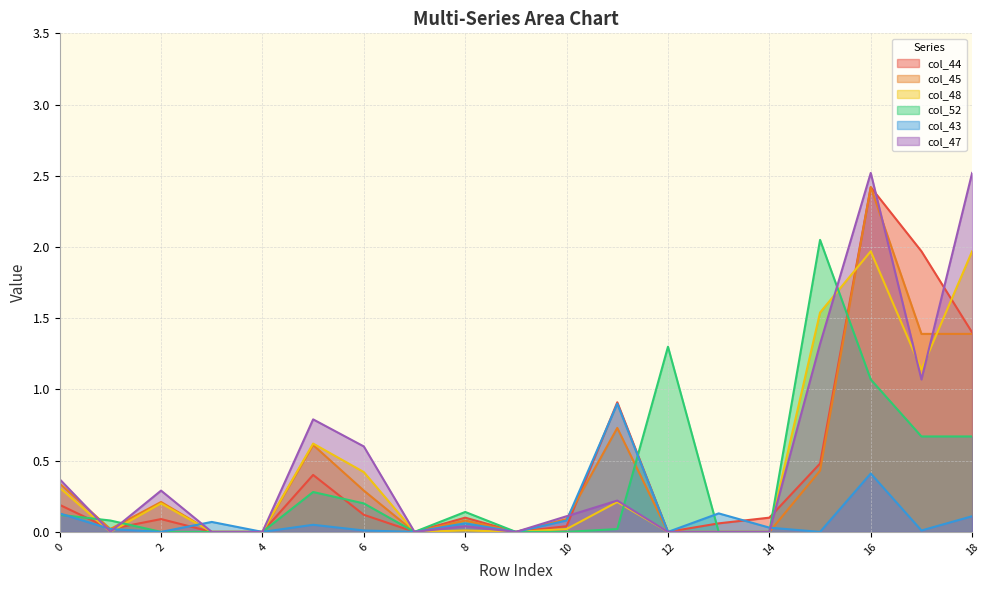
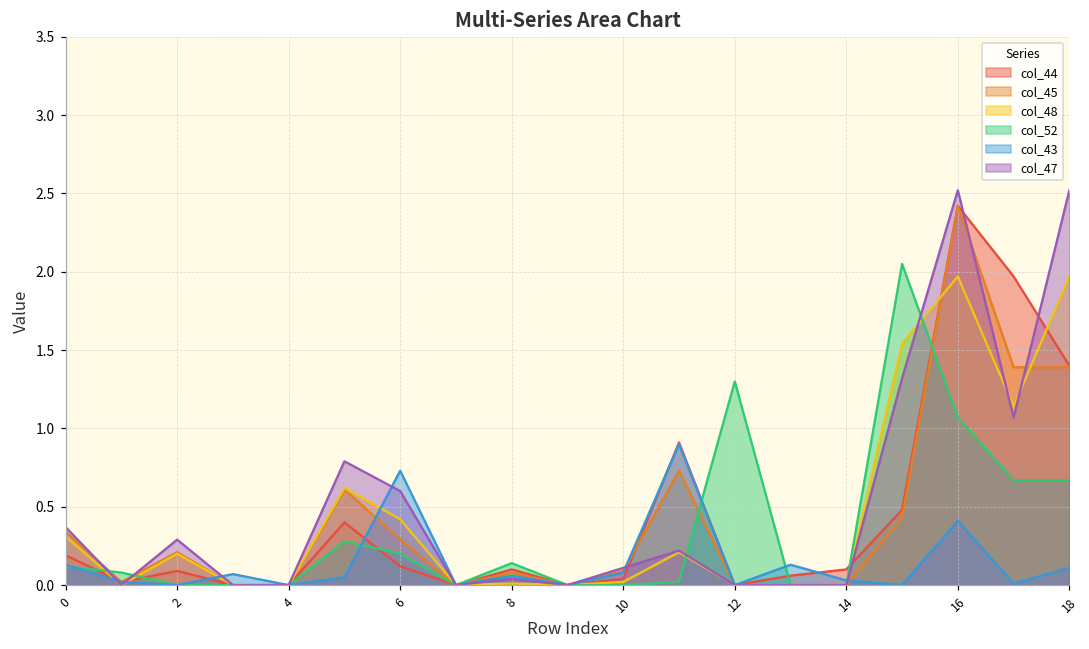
col_43, 6: 0.01 -> 0.73
